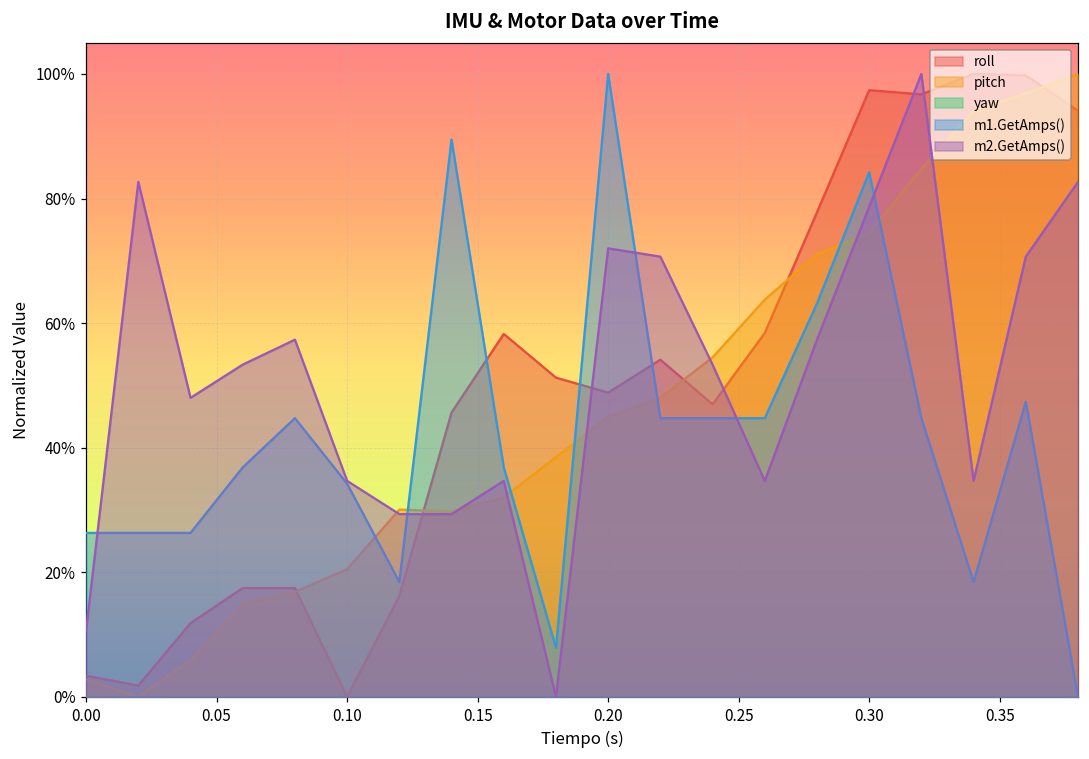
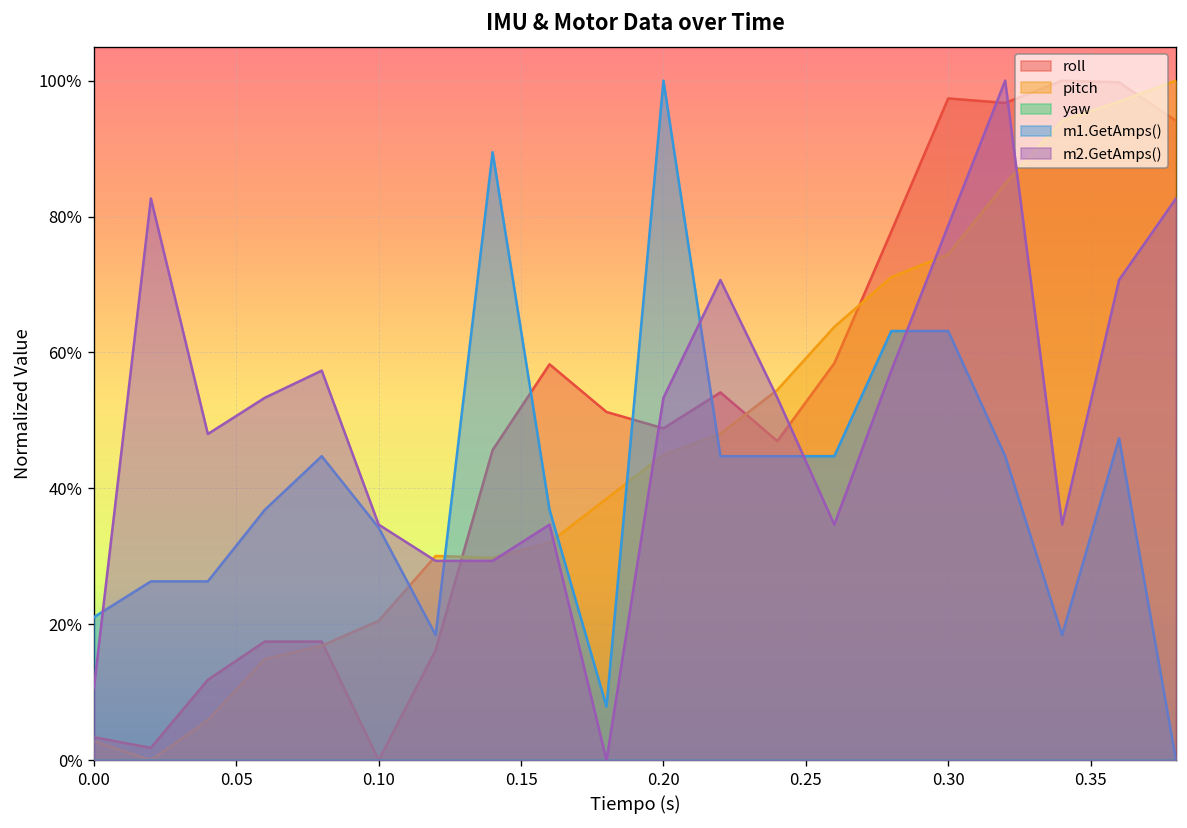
m1.GetAmps(), 0.00: 26% -> 21%
m2.GetAmps(), 0.20: 72% -> 53%
m1.GetAmps(), 0.30: 84% -> 63%
